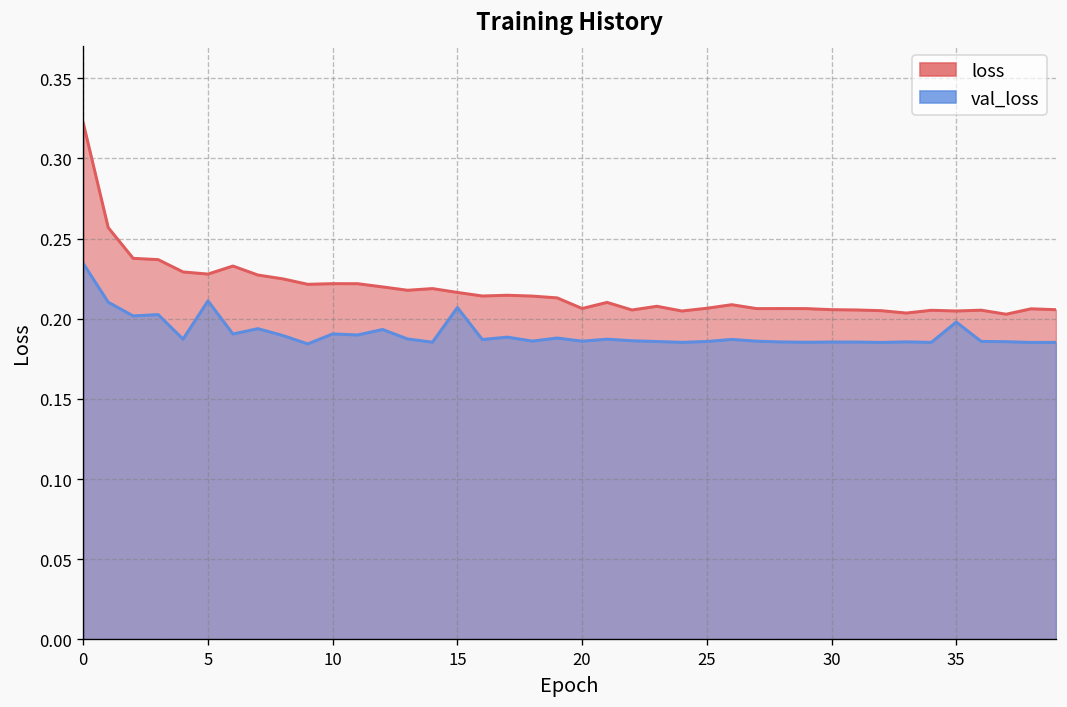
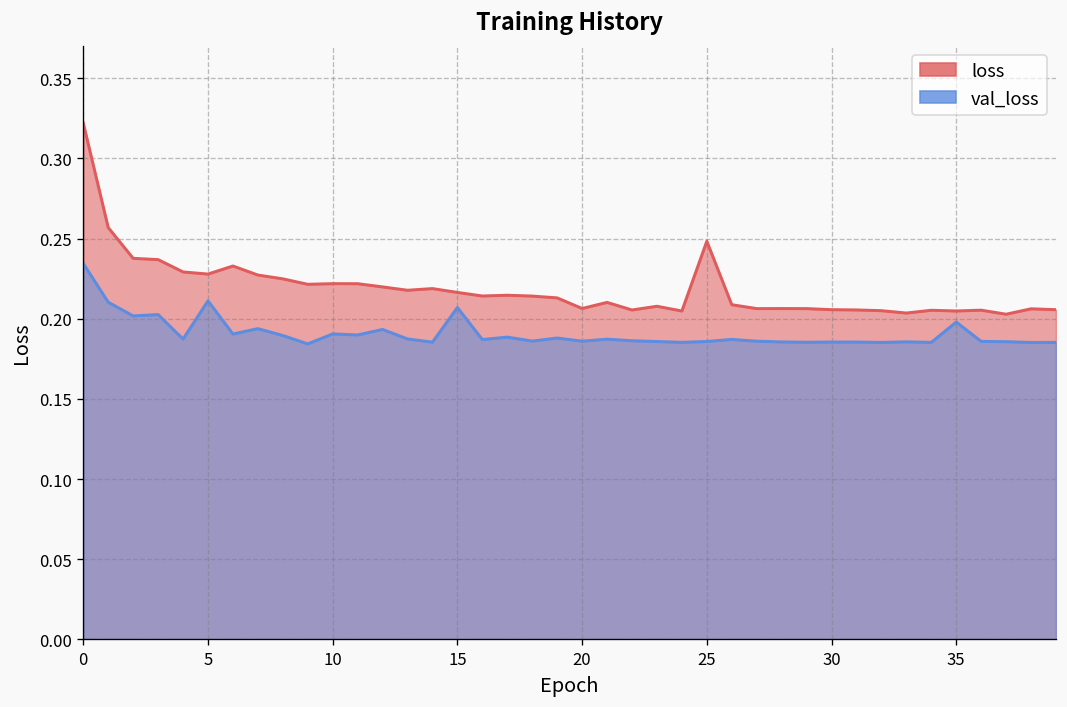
loss, 25: 0.207 -> 0.248
